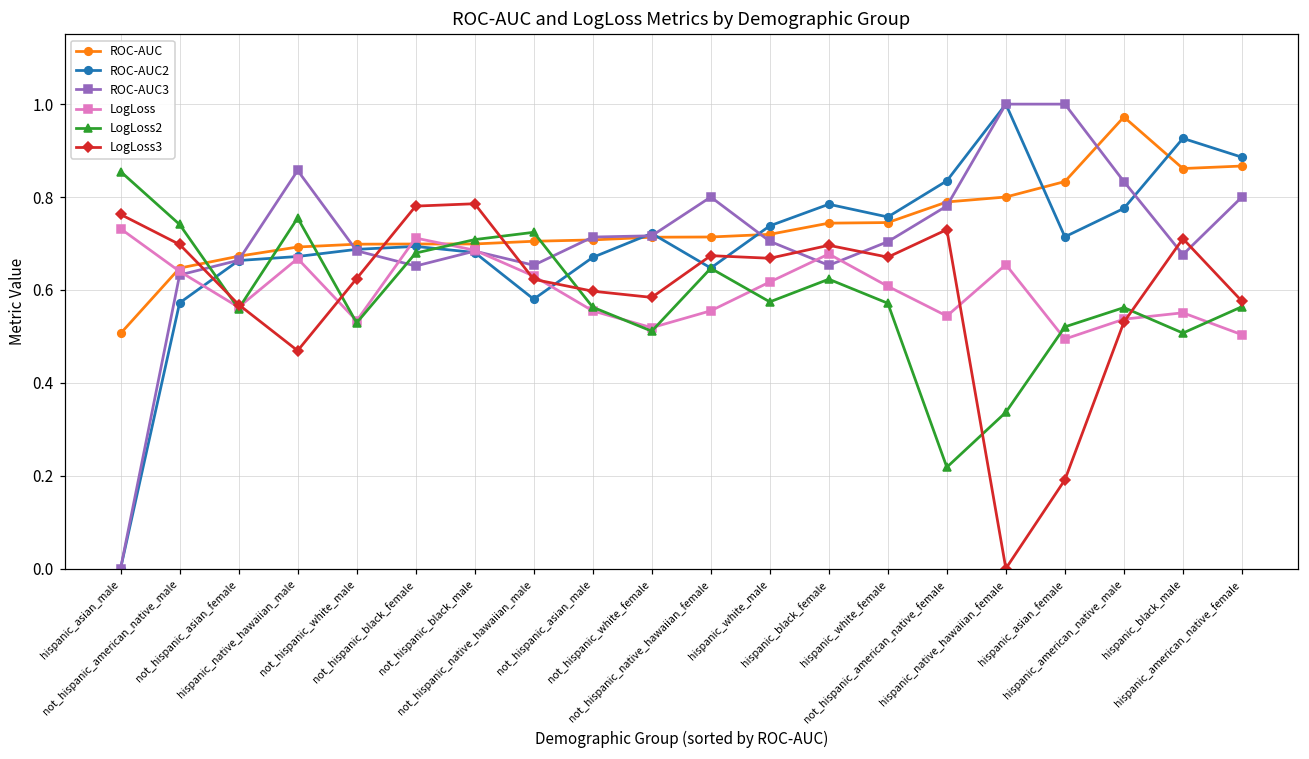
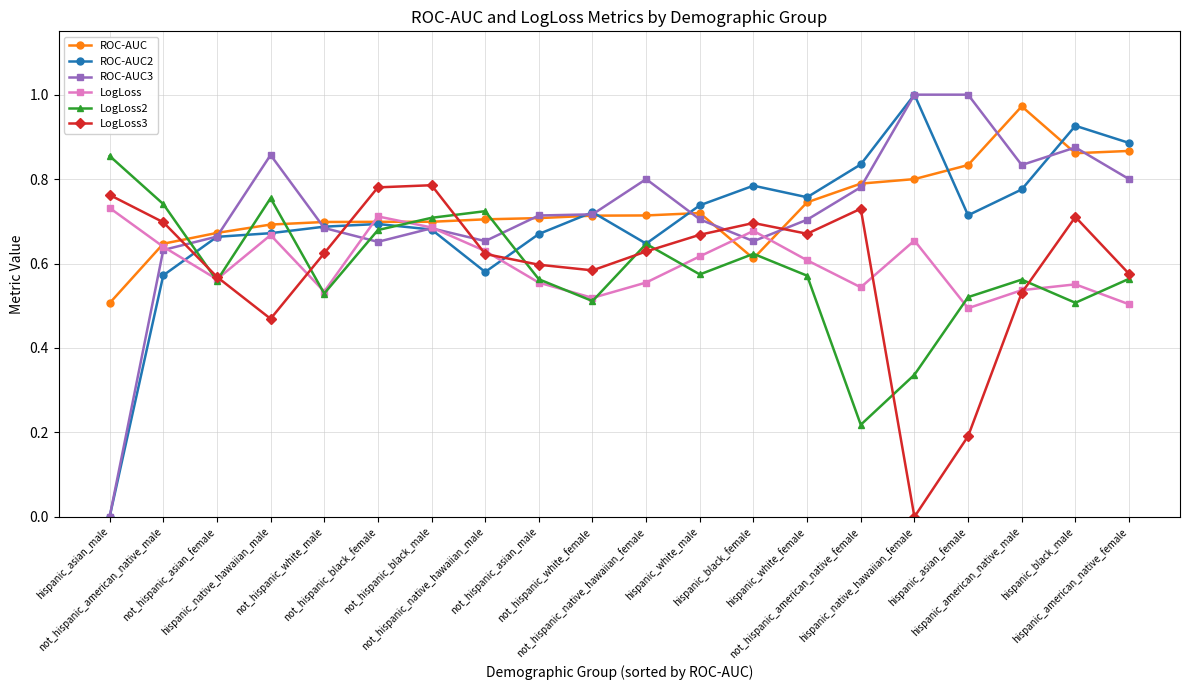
LogLoss3, not_hispanic_native_hawaiian_female: 0.67 -> 0.63
ROC-AUC, hispanic_black_female: 0.74 -> 0.61
ROC-AUC3, hispanic_black_male: 0.68 -> 0.88
